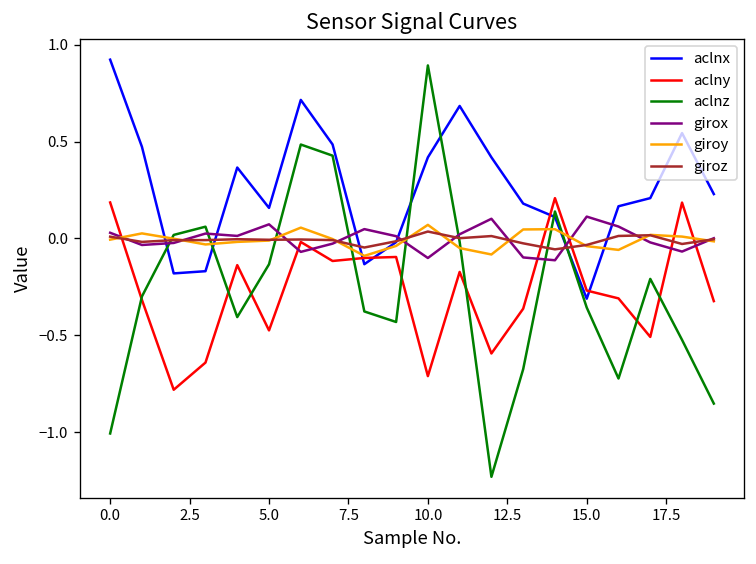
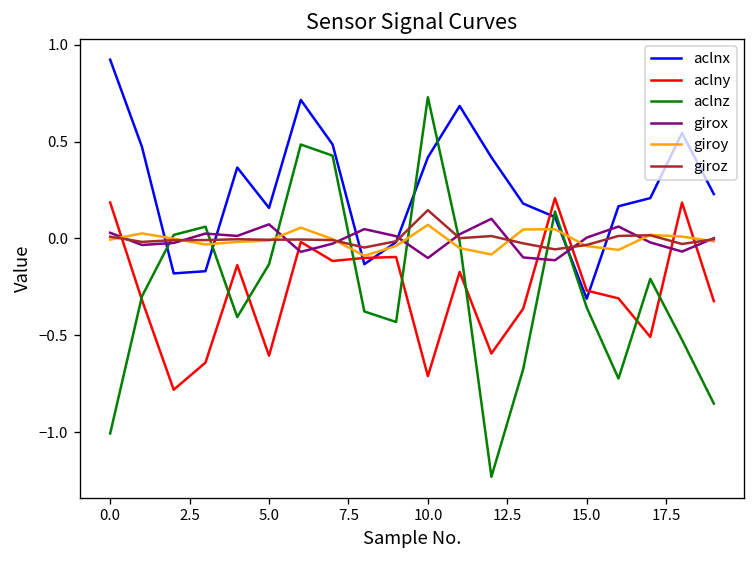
aclny, 5.0: -0.47 -> -0.61
aclnz, 10.0: 0.89 -> 0.73
giroz, 10.0: 0.04 -> 0.15
girox, 15.0: 0.11 -> 0.00
